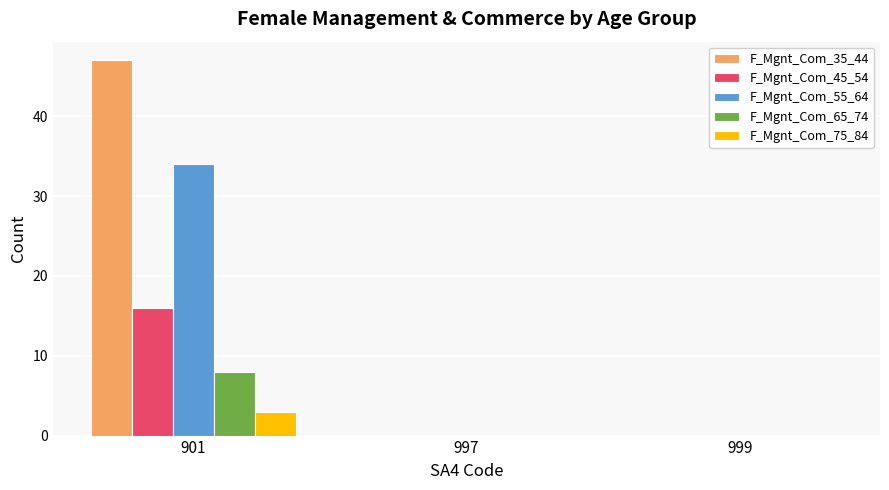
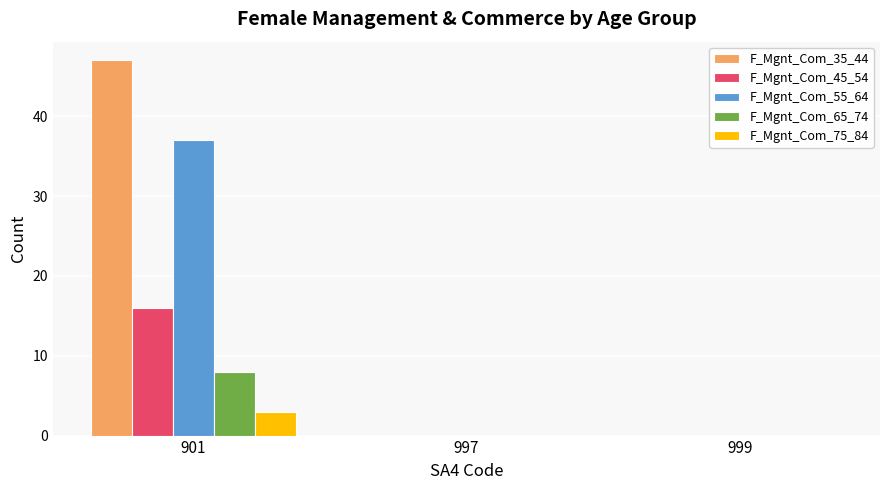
F_Mgnt_Com_55_64, 901: 34 -> 37
